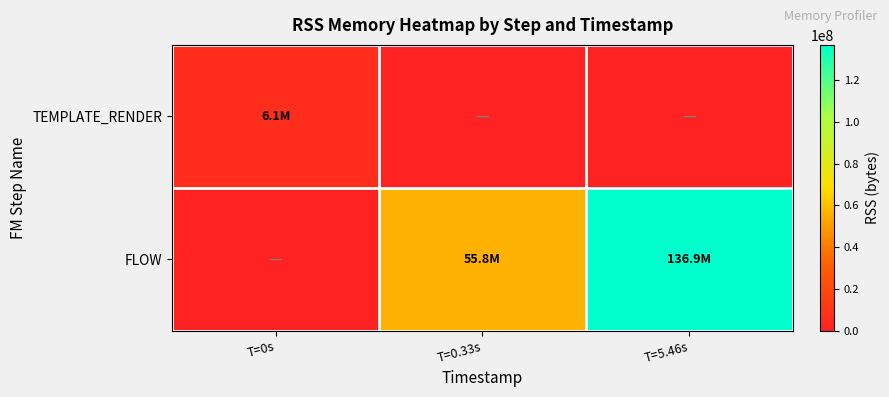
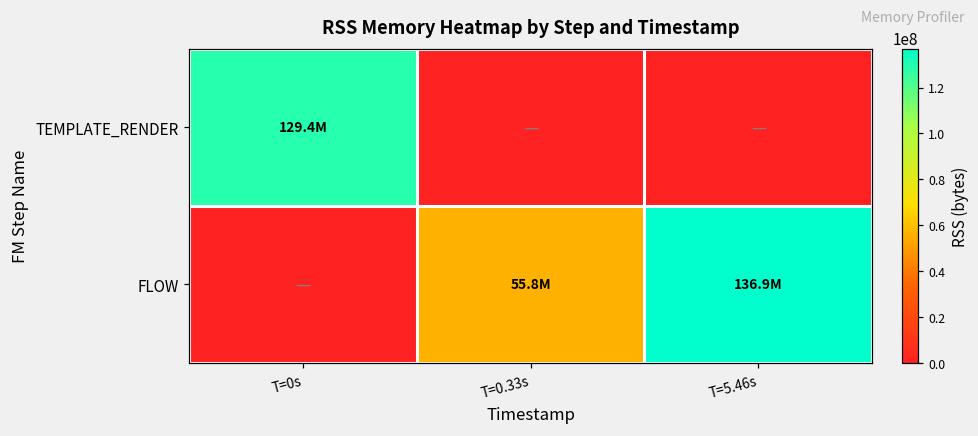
TEMPLATE_RENDER, T=0s: 6.1M -> 129.4M
